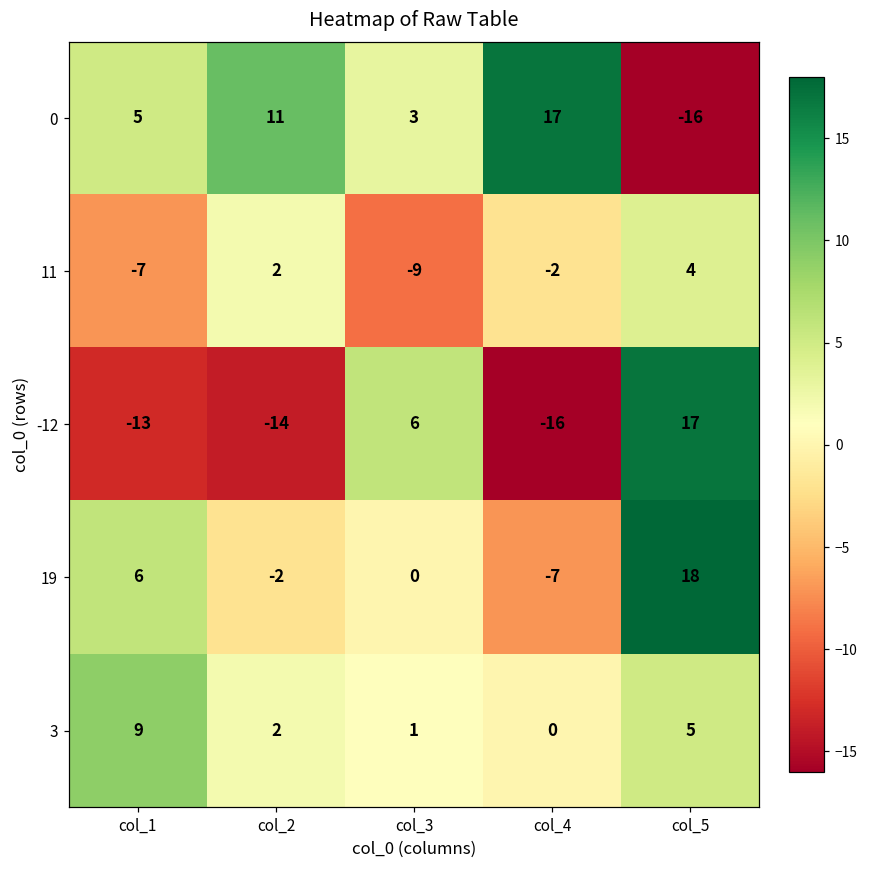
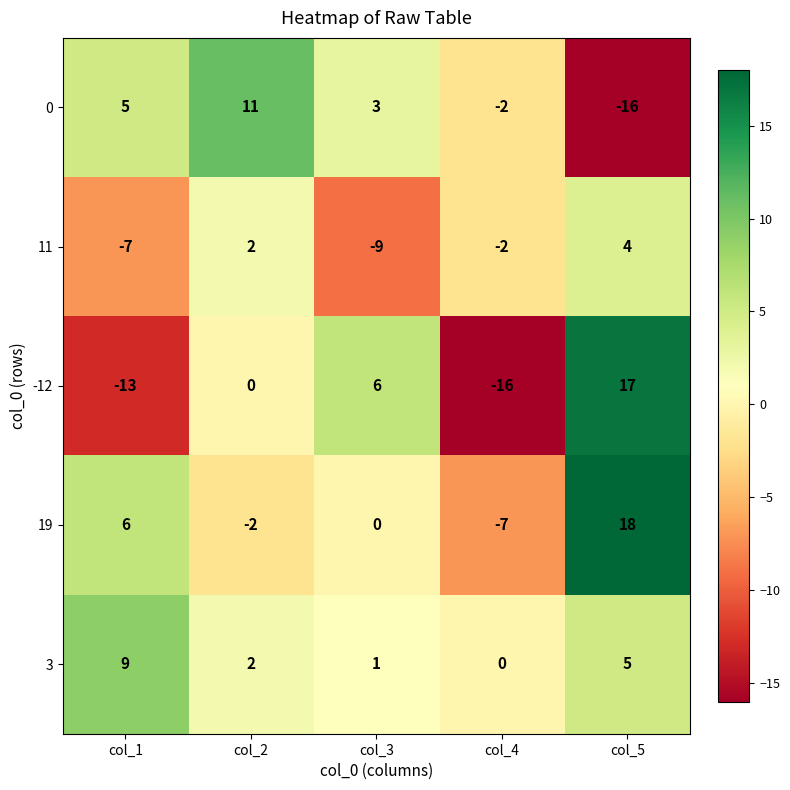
0, col_4: 17 -> -2
-12, col_2: -14 -> 0
